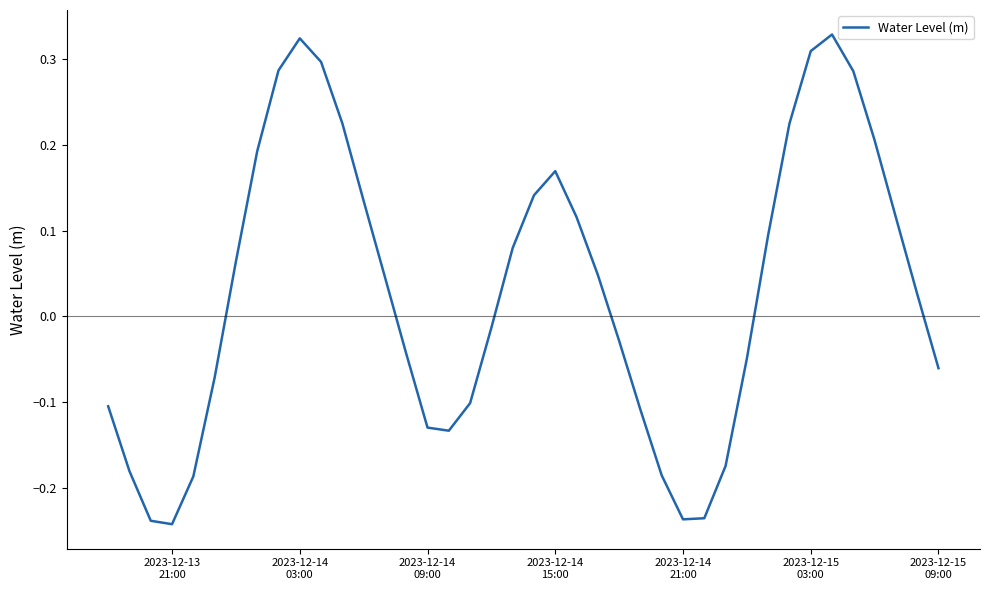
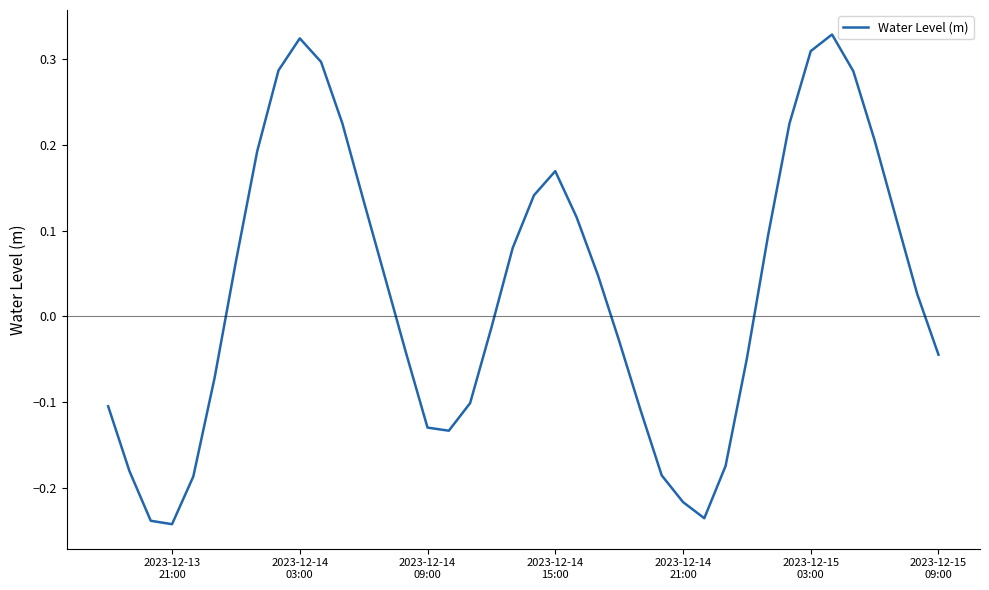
2023-12-14 21:00: -0.24 -> -0.22
2023-12-15 09:00: -0.06 -> -0.04
